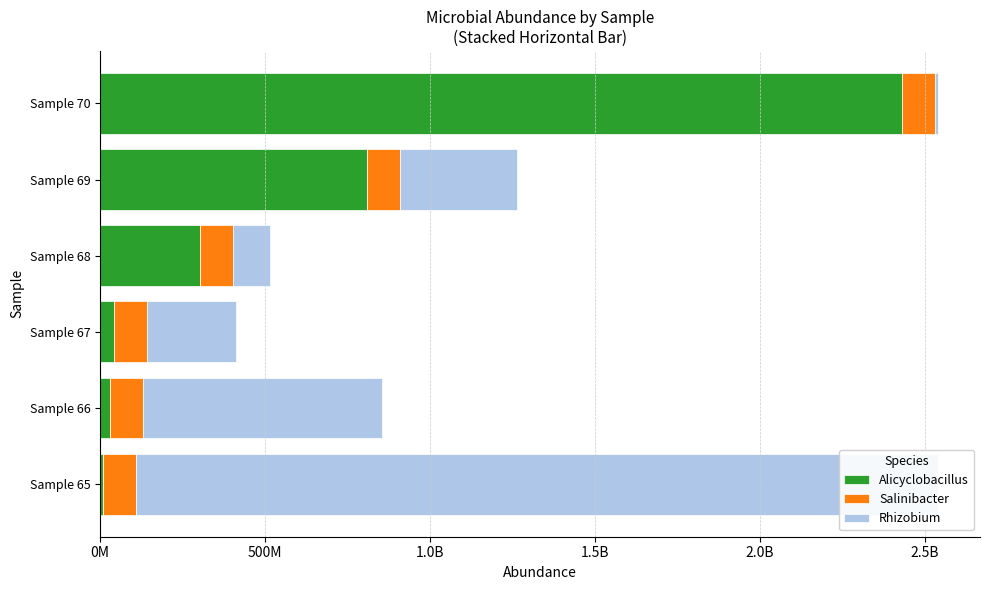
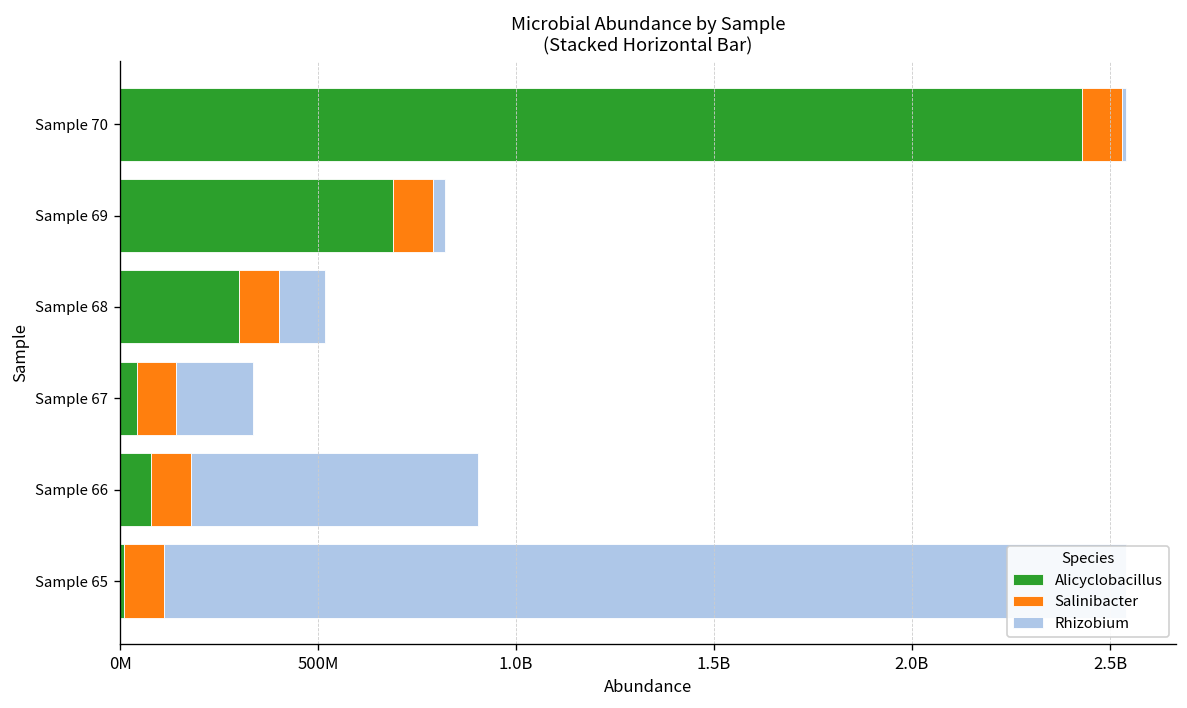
Alicyclobacillus, Sample 69: 810000000 -> 690000000
Rhizobium, Sample 69: 350000000 -> 30000000
Rhizobium, Sample 67: 270000000 -> 190000000
Alicyclobacillus, Sample 66: 30000000 -> 80000000
